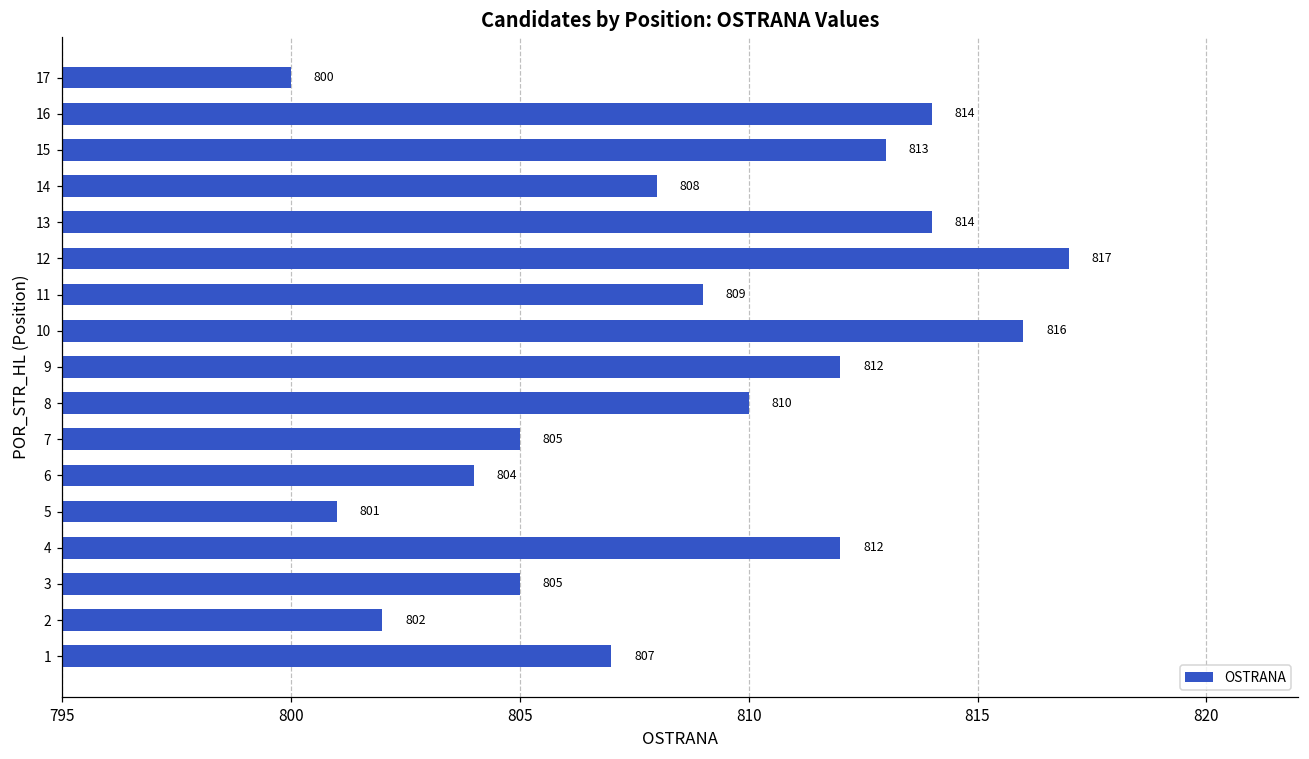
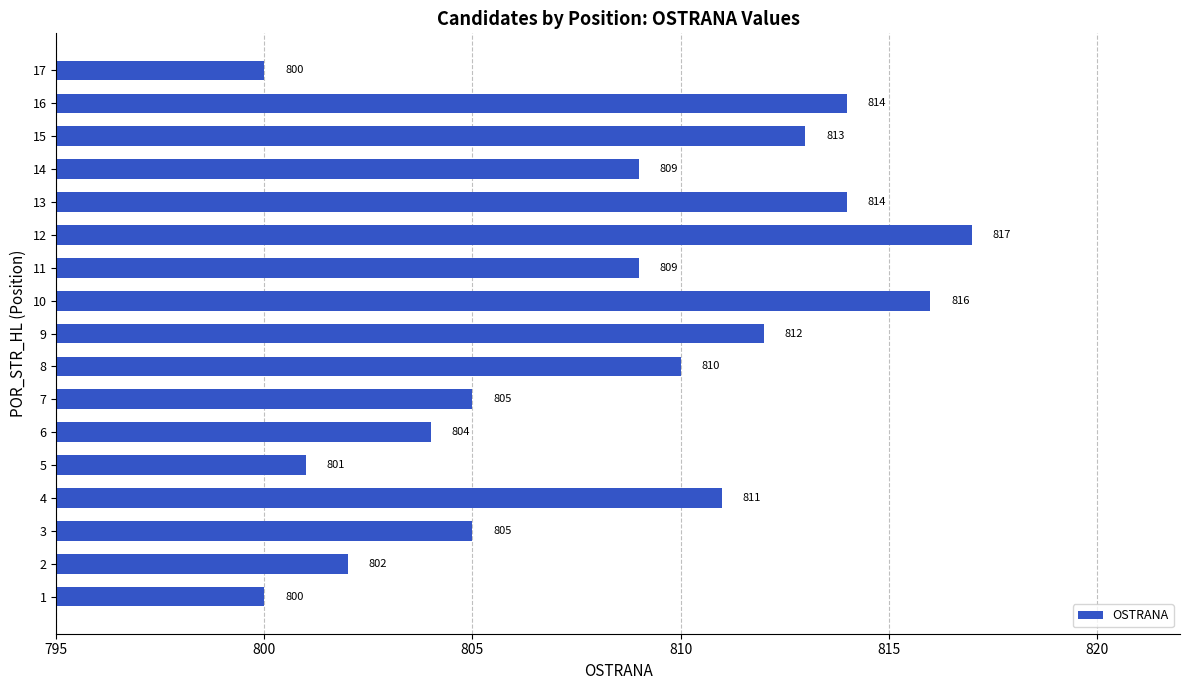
14: 808 -> 809
4: 812 -> 811
1: 807 -> 800
